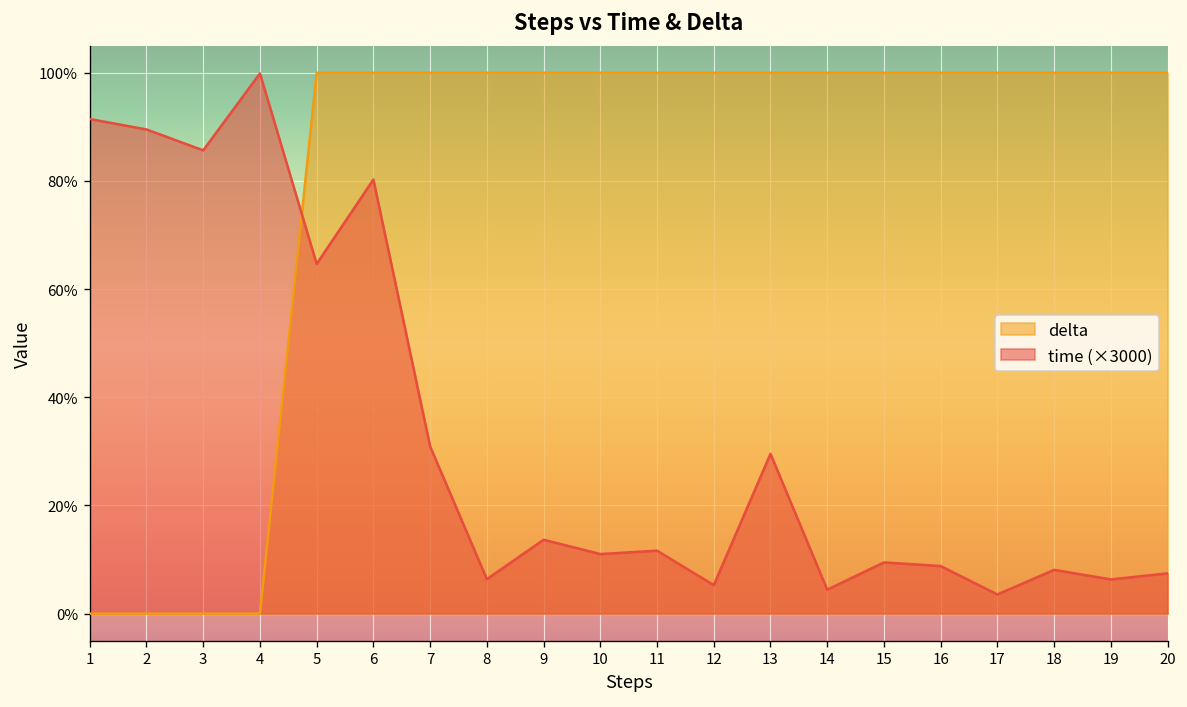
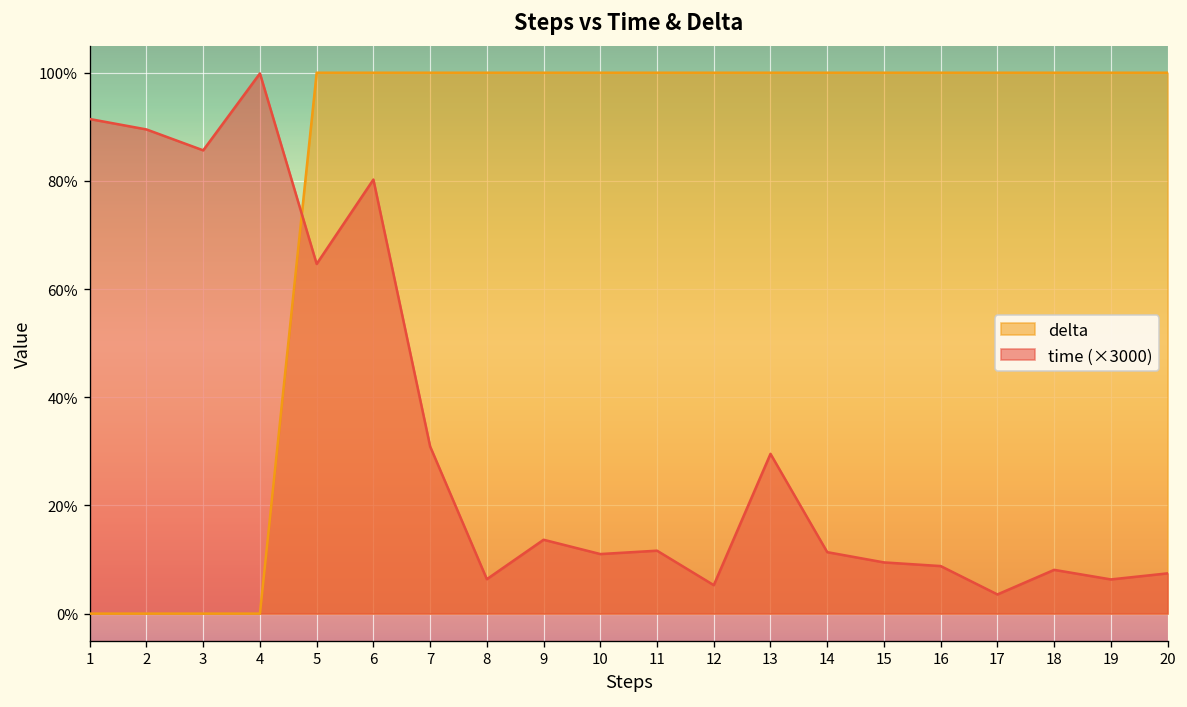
time (×3000), 14: 4% -> 11%
